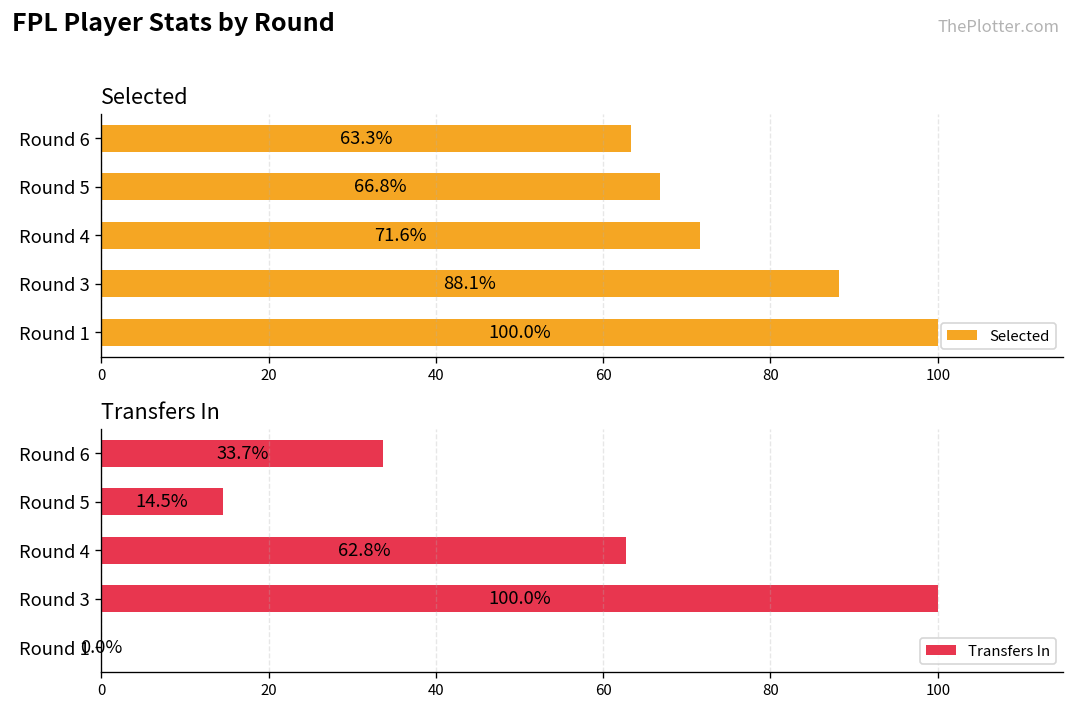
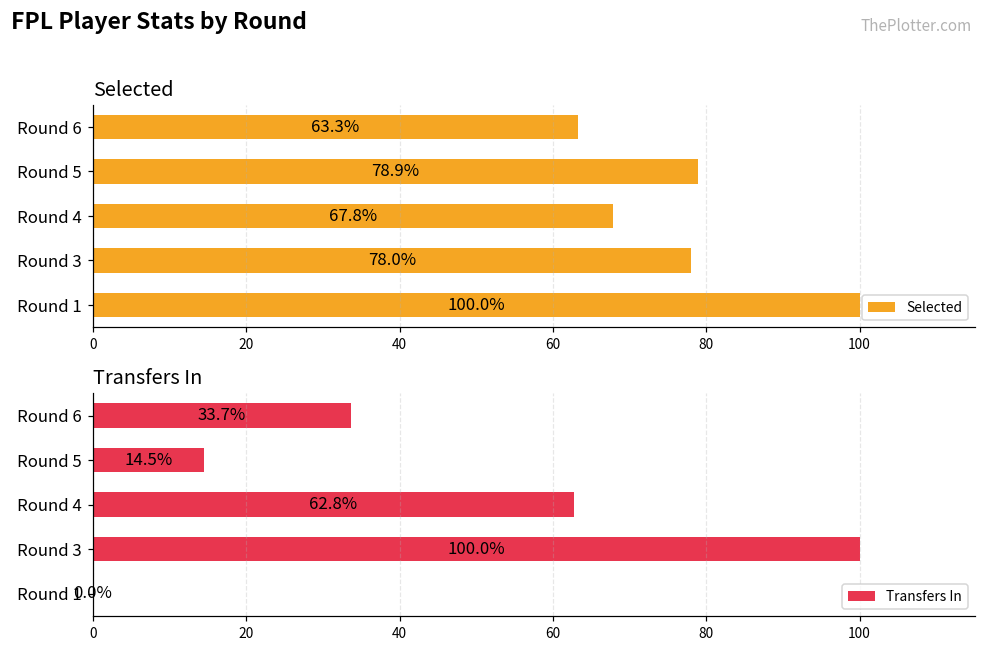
Selected, Round 5: 66.8% -> 78.9%
Selected, Round 4: 71.6% -> 67.8%
Selected, Round 3: 88.1% -> 78.0%
